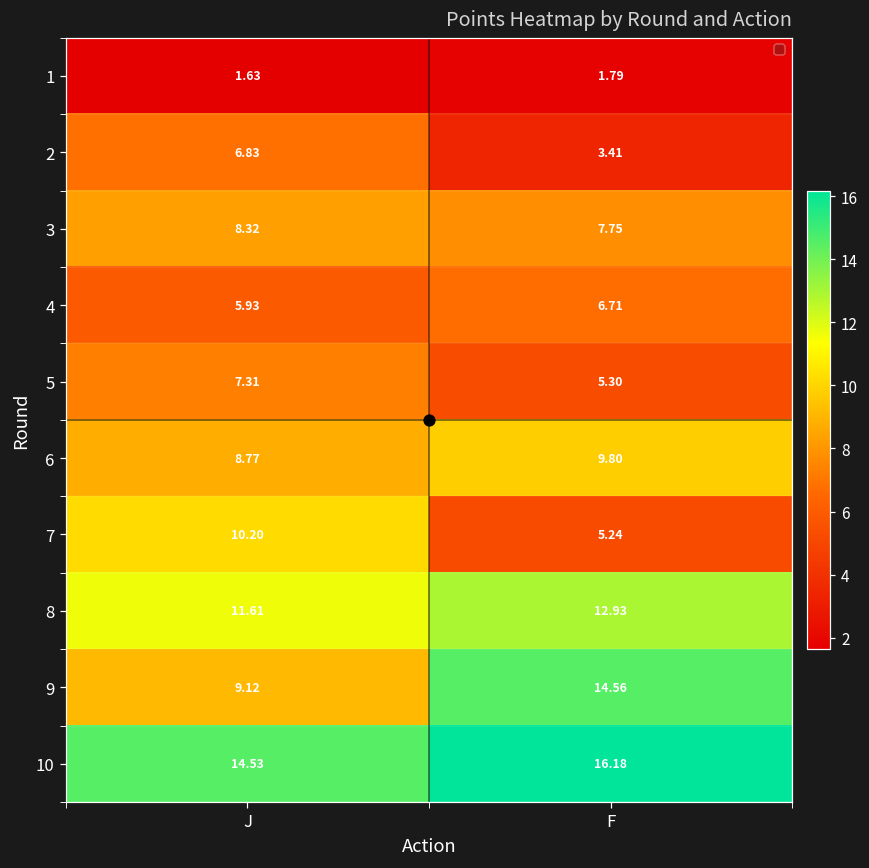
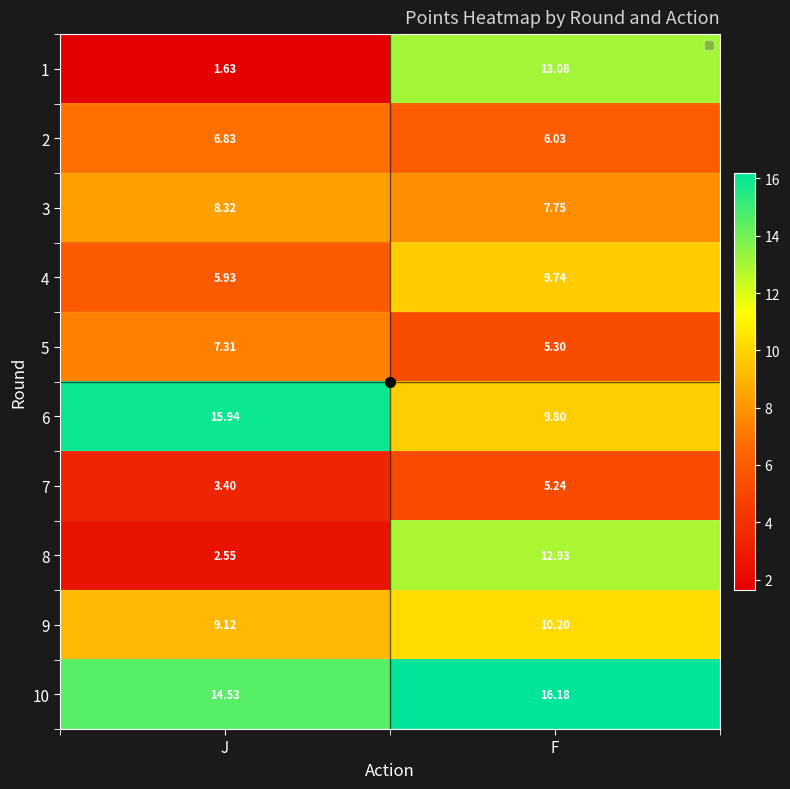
1, F: 1.79 -> 13.08
2, F: 3.41 -> 6.03
4, F: 6.71 -> 9.74
6, J: 8.77 -> 15.94
7, J: 10.20 -> 3.40
8, J: 11.61 -> 2.55
9, F: 14.56 -> 10.20
